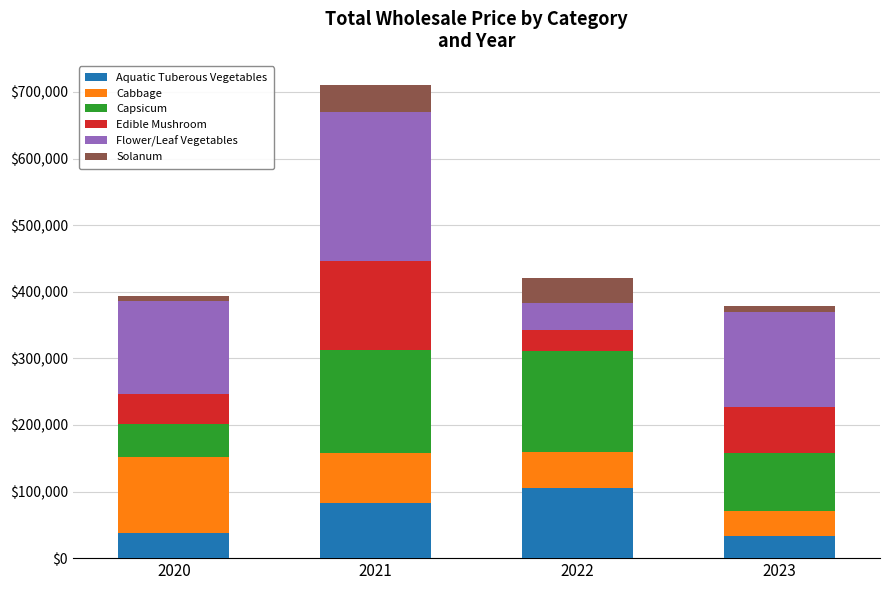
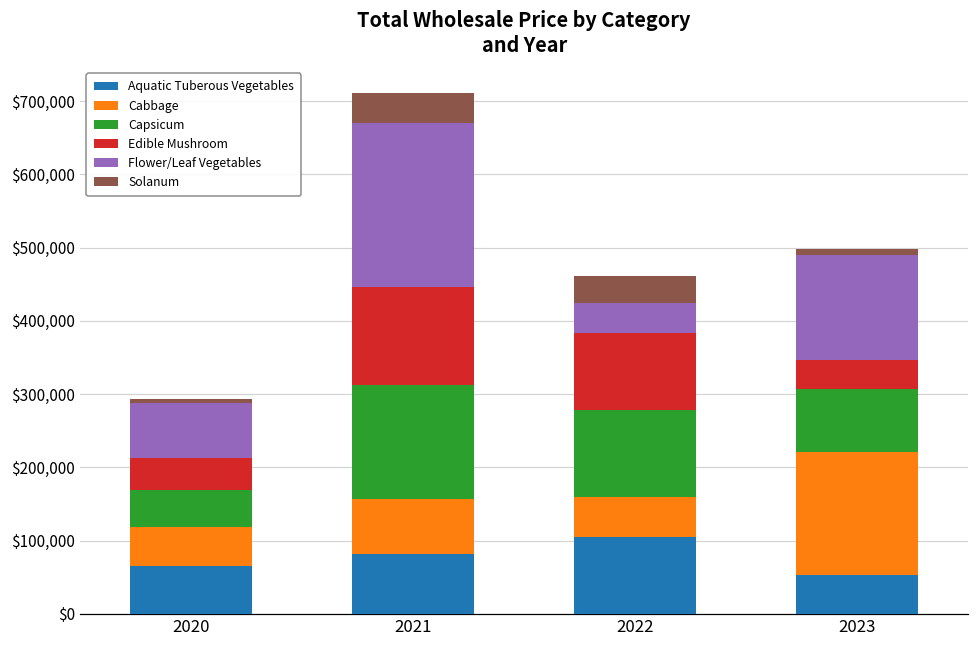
Aquatic Tuberous Vegetables, 2020: $40,000 -> $60,000
Cabbage, 2020: $110,000 -> $50,000
Flower/Leaf Vegetables, 2020: $140,000 -> $70,000
Capsicum, 2022: $150,000 -> $120,000
Edible Mushroom, 2022: $30,000 -> $110,000
Aquatic Tuberous Vegetables, 2023: $30,000 -> $50,000
Cabbage, 2023: $40,000 -> $170,000
Edible Mushroom, 2023: $70,000 -> $40,000
